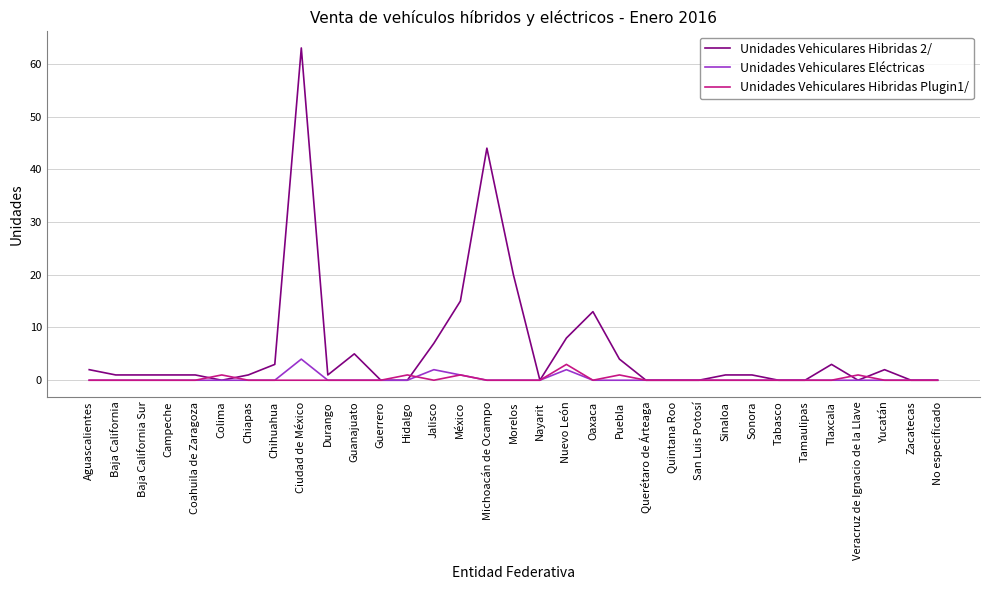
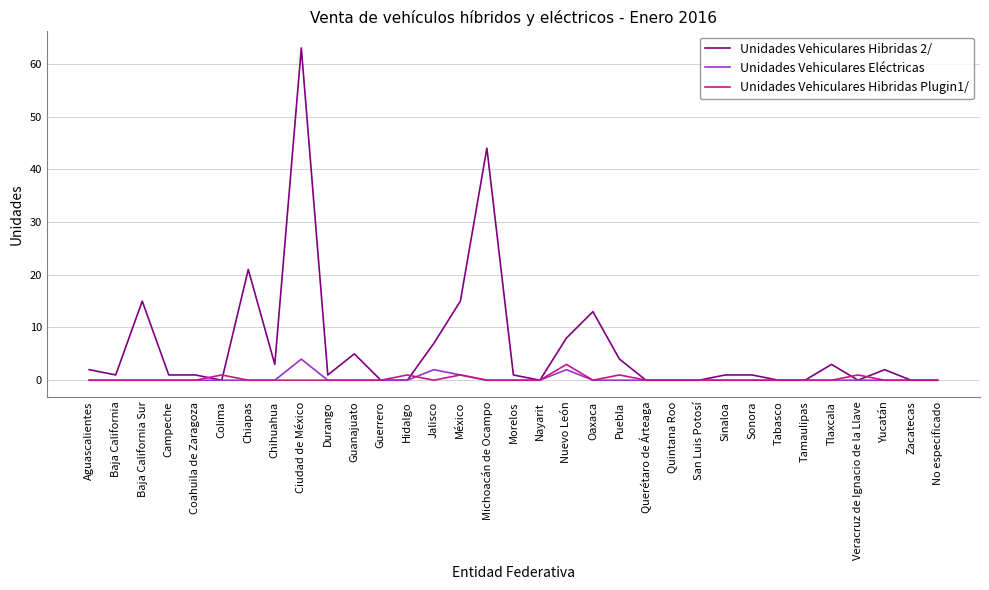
Unidades Vehiculares Hibridas 2/, Baja California Sur: 1 -> 15
Unidades Vehiculares Hibridas 2/, Chiapas: 1 -> 21
Unidades Vehiculares Hibridas 2/, Morelos: 20 -> 1
